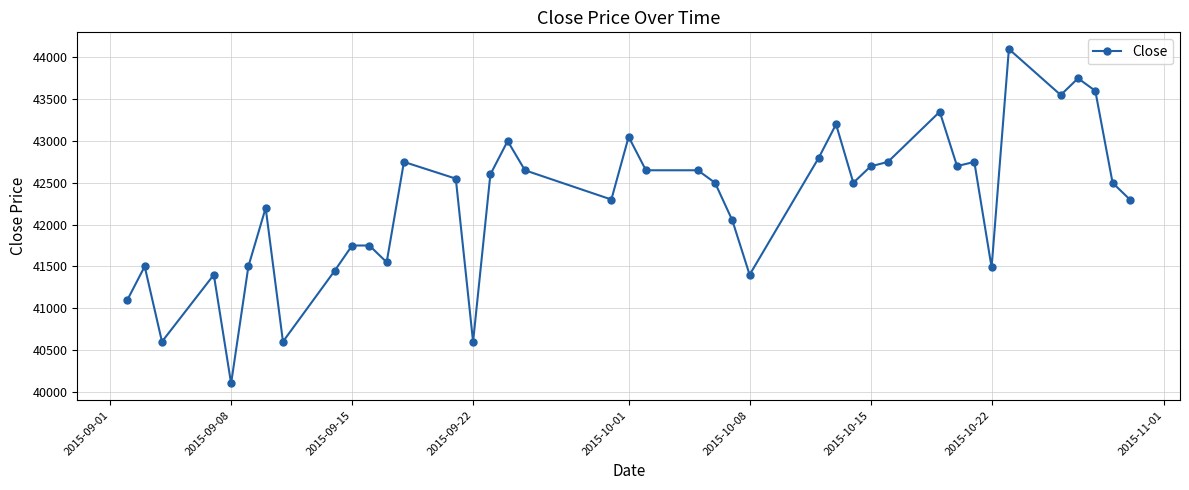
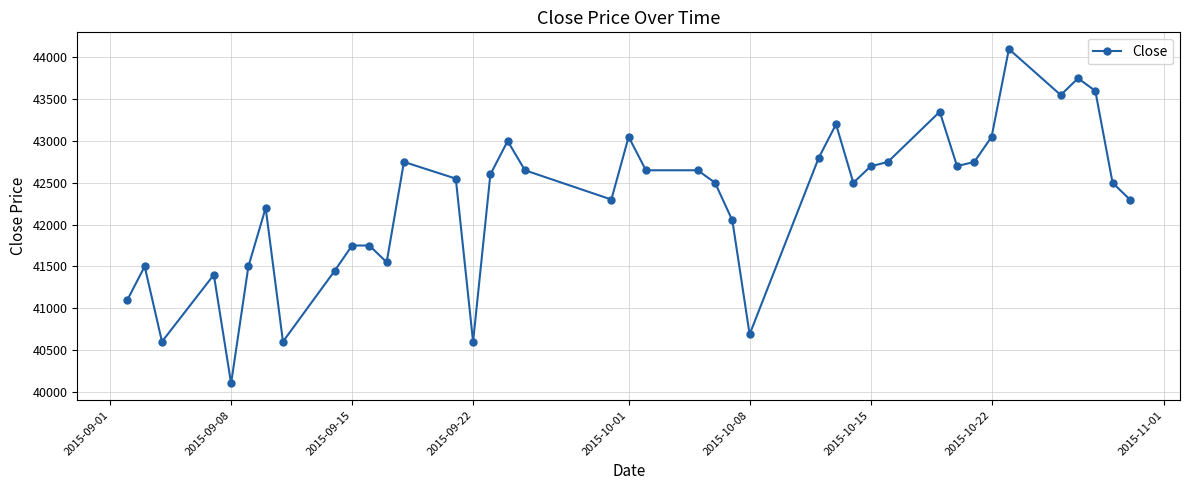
2015-10-08: 41400 -> 40700
2015-10-22: 41500 -> 43100
